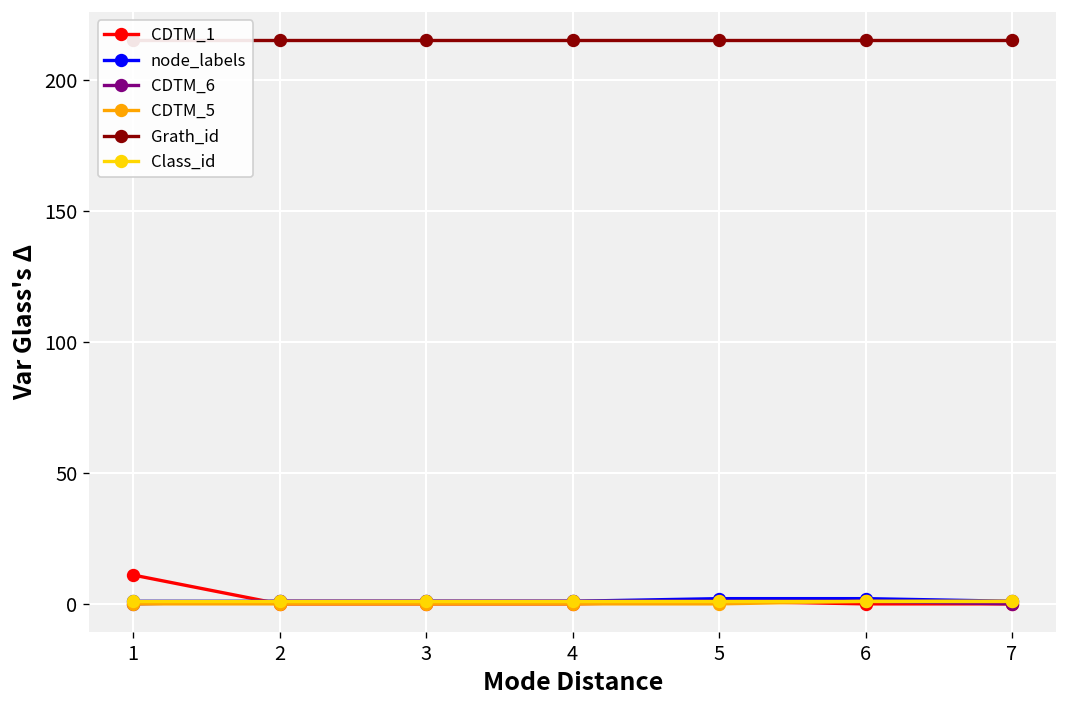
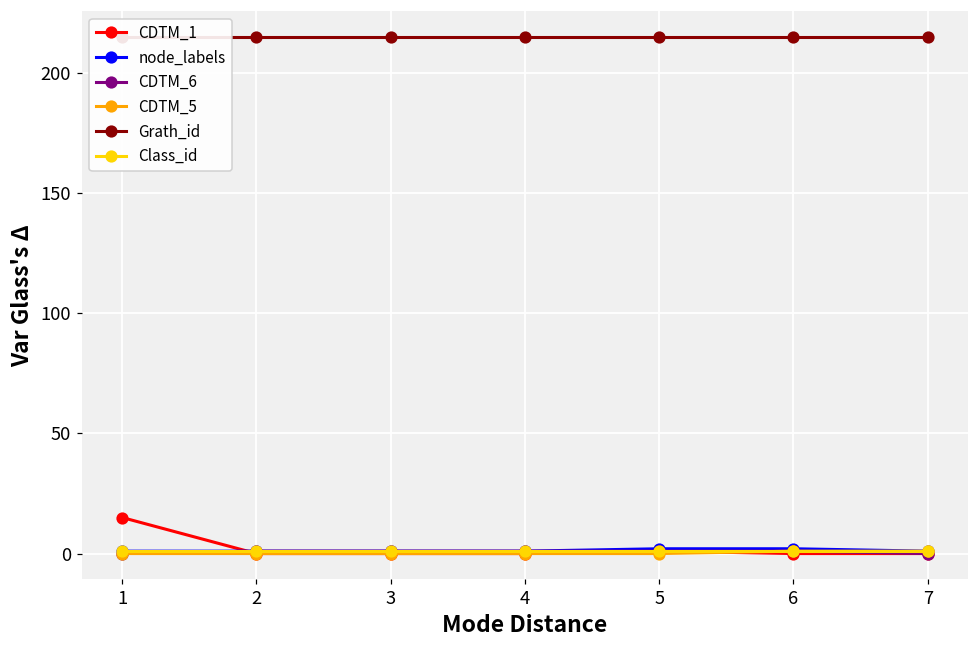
CDTM_1, 1: 11 -> 15
